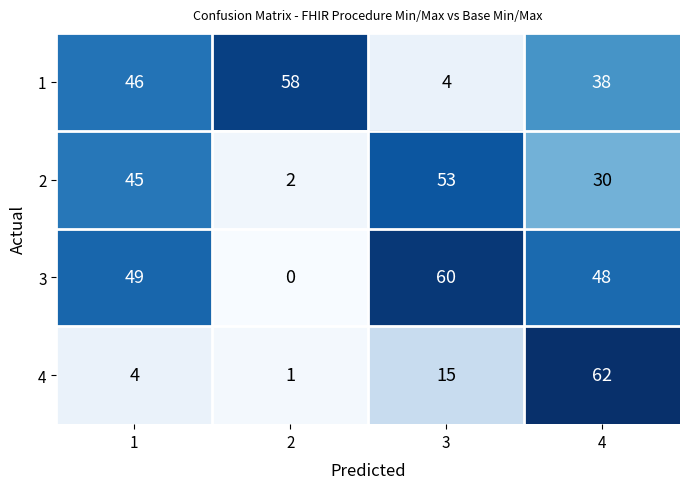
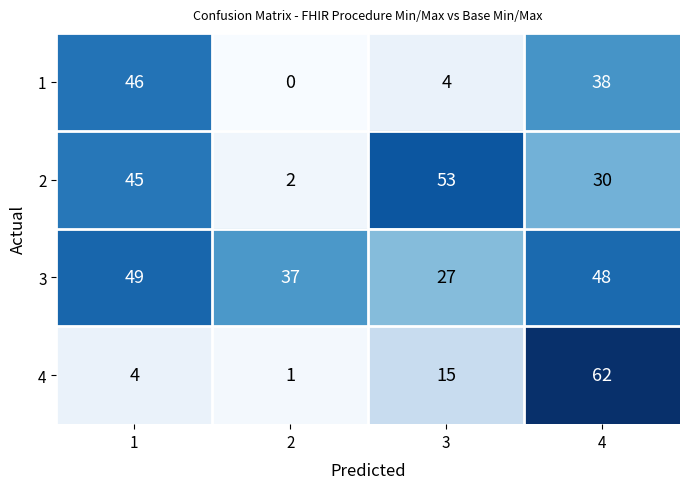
1, 2: 58 -> 0
3, 2: 0 -> 37
3, 3: 60 -> 27
